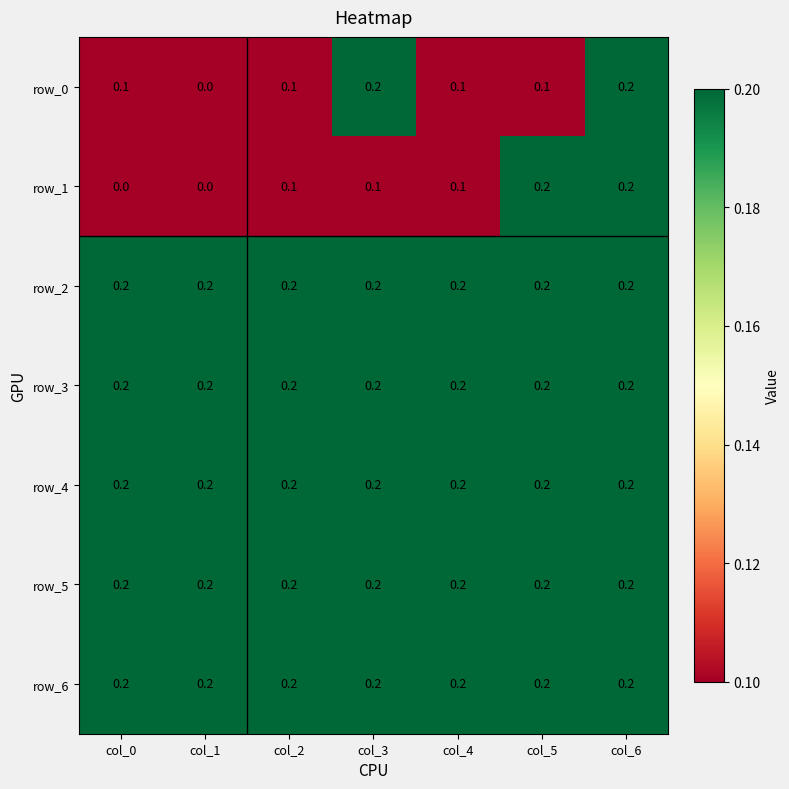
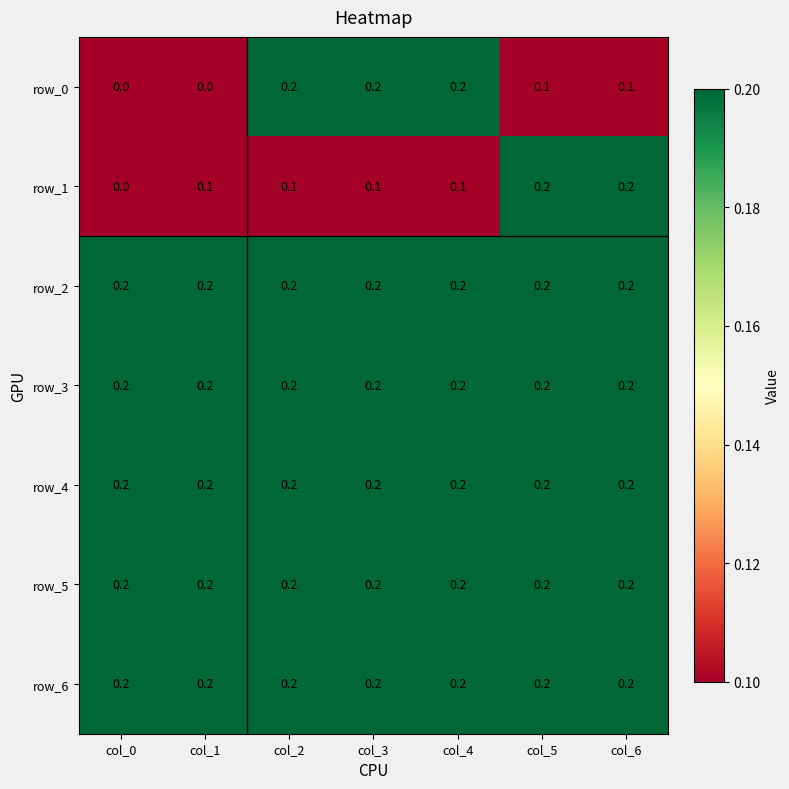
row_0, col_0: 0.1 -> 0.0
row_0, col_2: 0.1 -> 0.2
row_0, col_4: 0.1 -> 0.2
row_0, col_6: 0.2 -> 0.1
row_1, col_1: 0.0 -> 0.1
